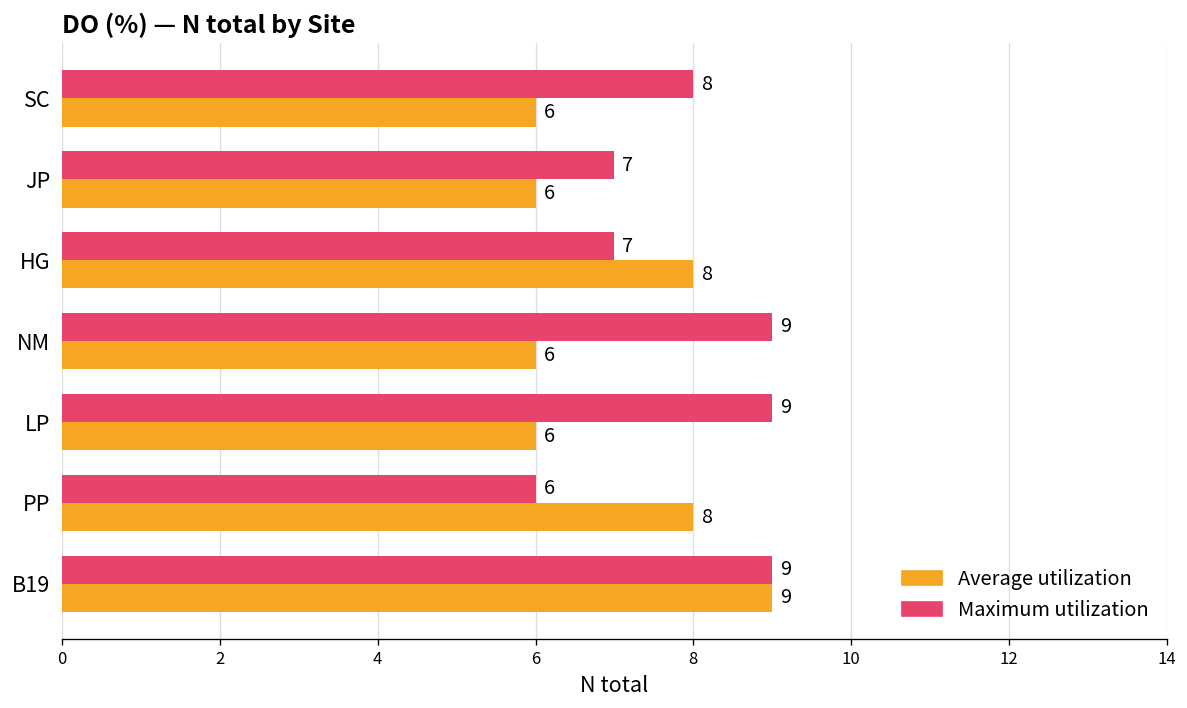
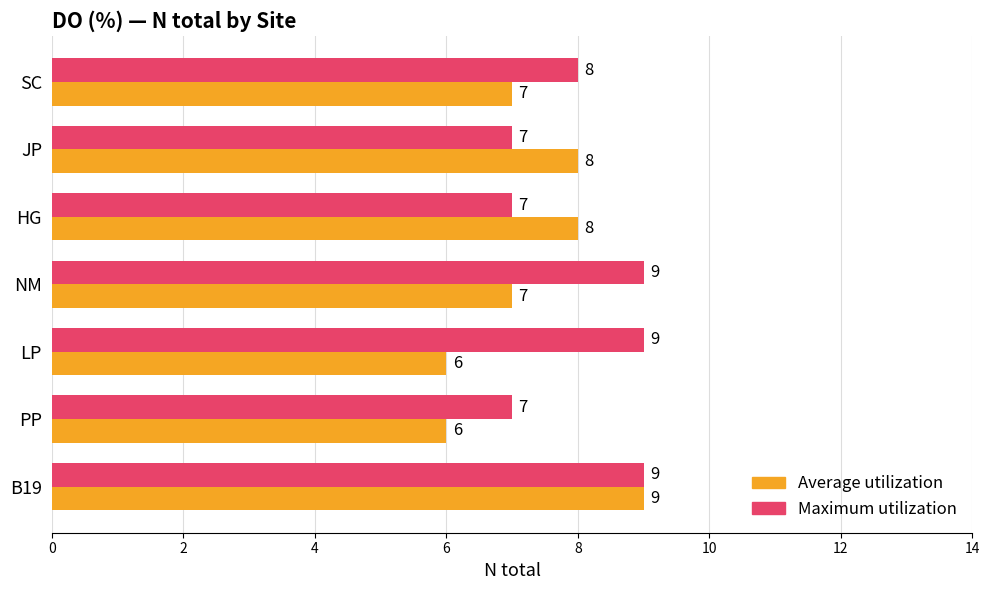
Average utilization, SC: 6 -> 7
Average utilization, JP: 6 -> 8
Average utilization, NM: 6 -> 7
Maximum utilization, PP: 6 -> 7
Average utilization, PP: 8 -> 6
